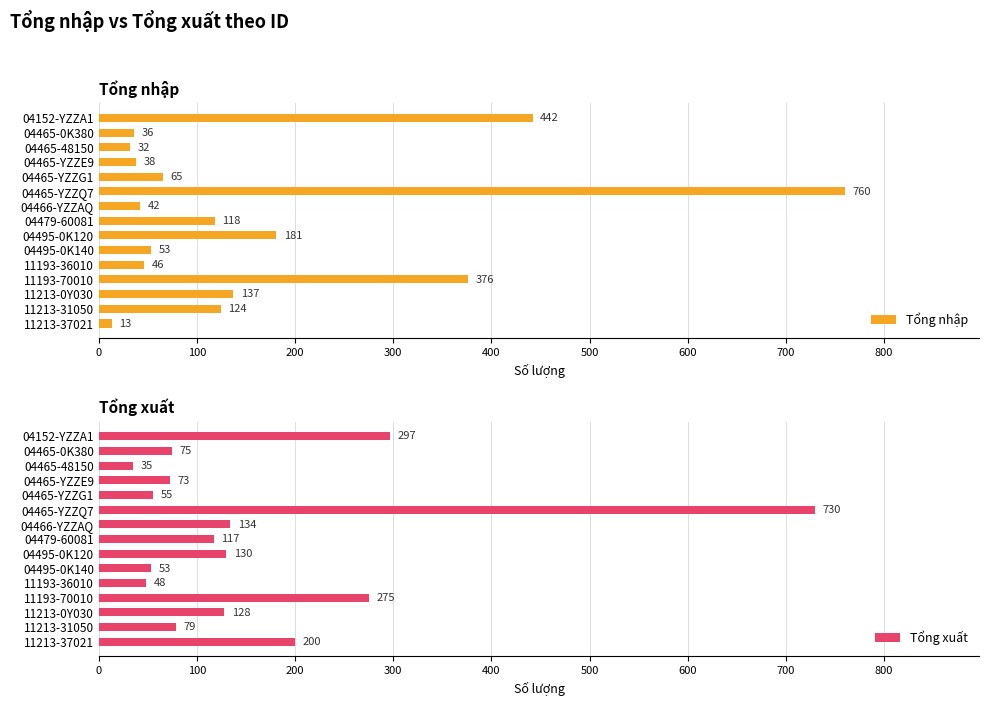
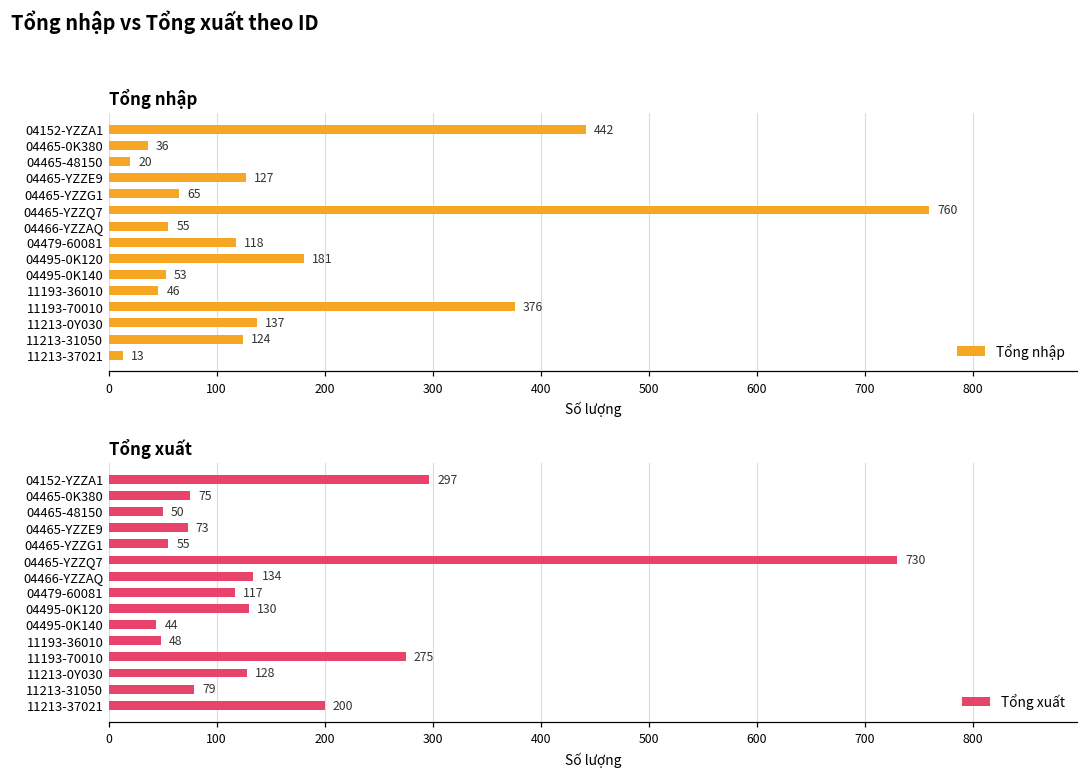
Tổng nhập, 04465-48150: 32 -> 20
Tổng nhập, 04465-YZZE9: 38 -> 127
Tổng nhập, 04466-YZZAQ: 42 -> 55
Tổng xuất, 04465-48150: 35 -> 50
Tổng xuất, 04495-0K140: 53 -> 44
